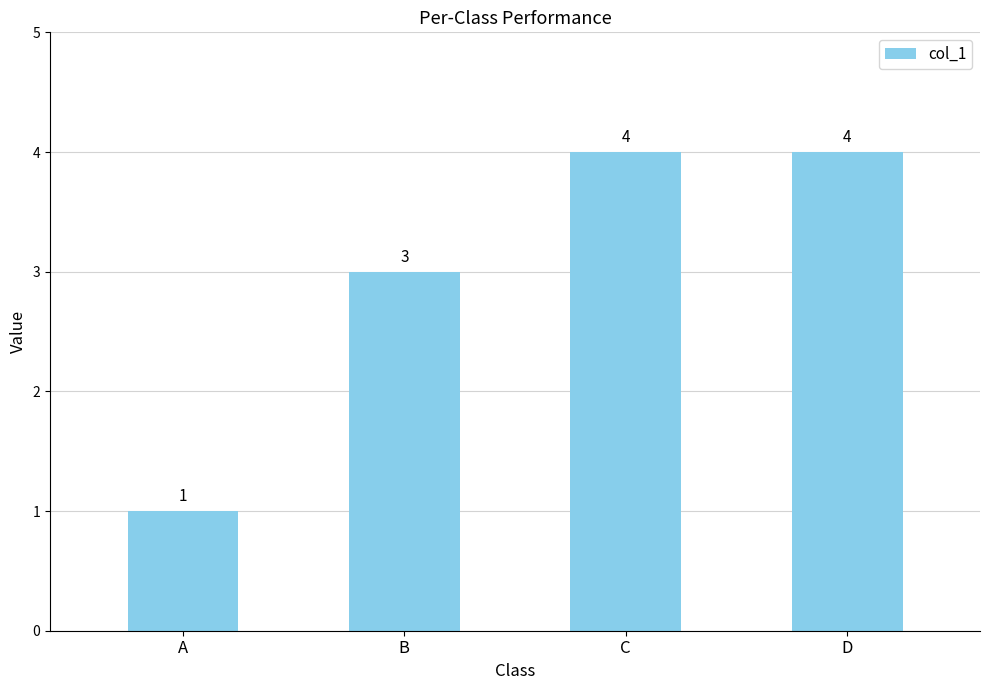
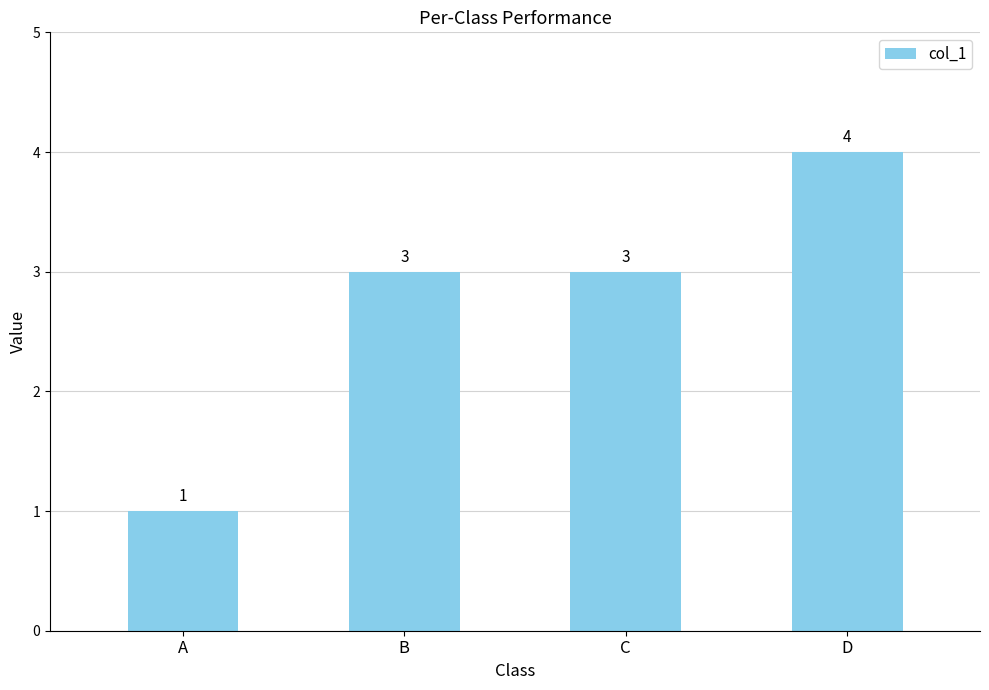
C: 4 -> 3
